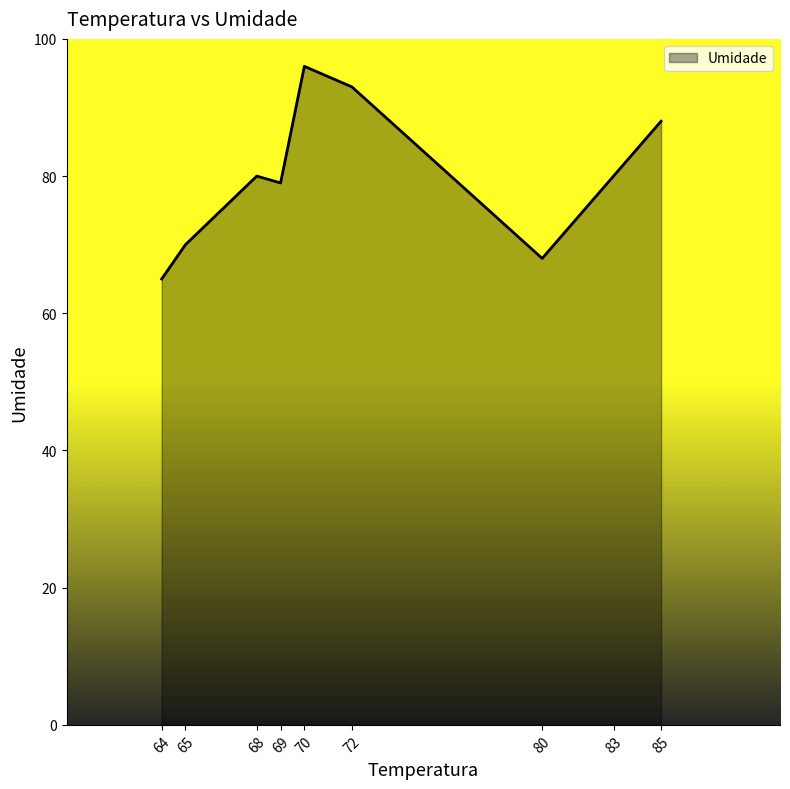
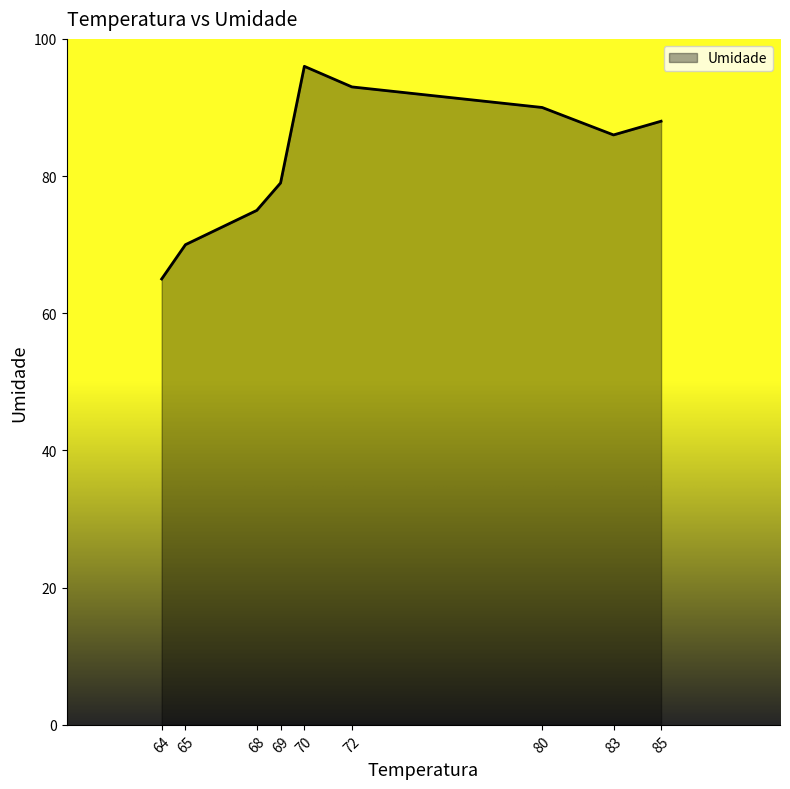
68: 80 -> 75
80: 68 -> 90
83: 80 -> 86
